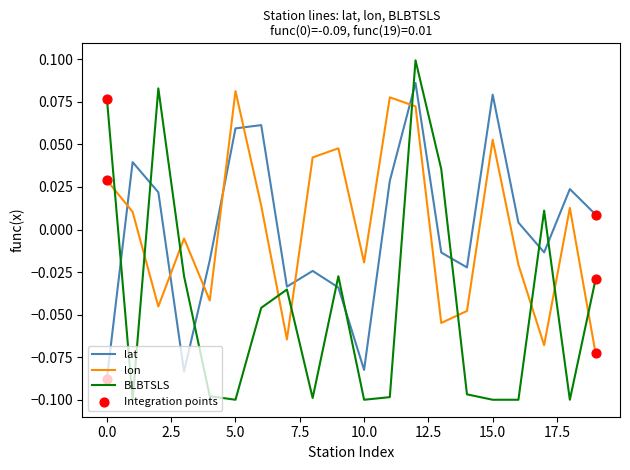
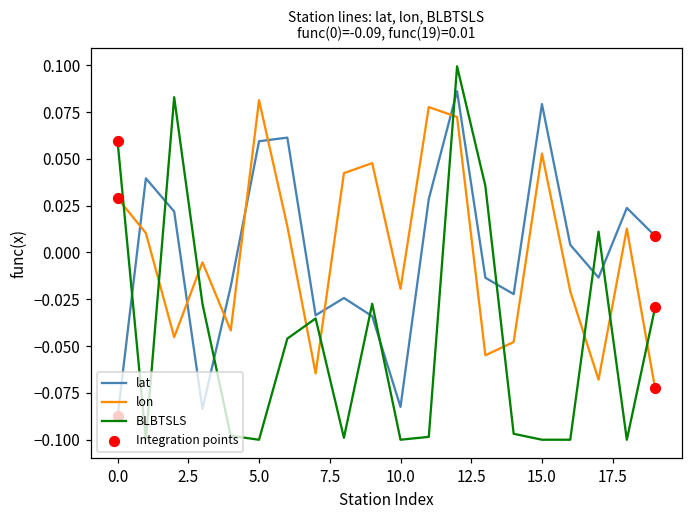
BLBTSLS, 0.0: 0.077 -> 0.059
